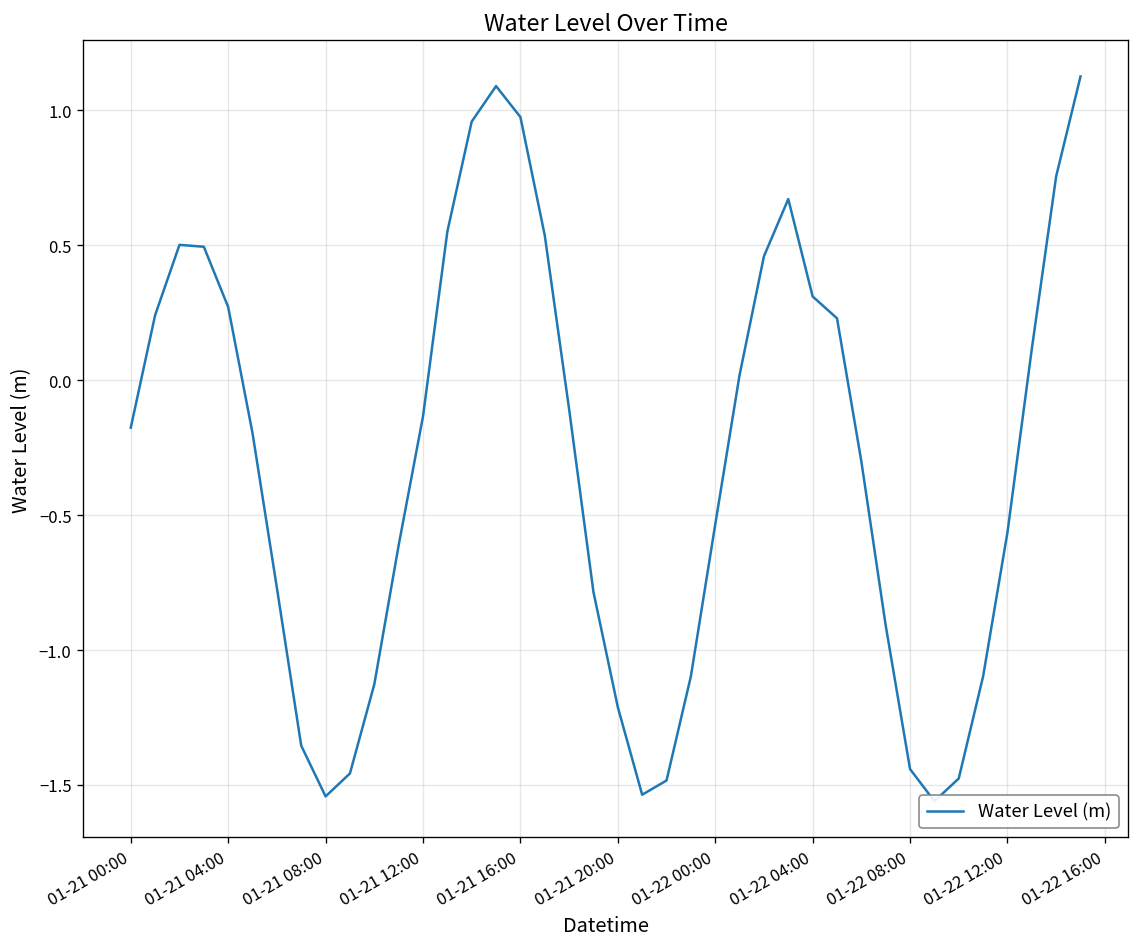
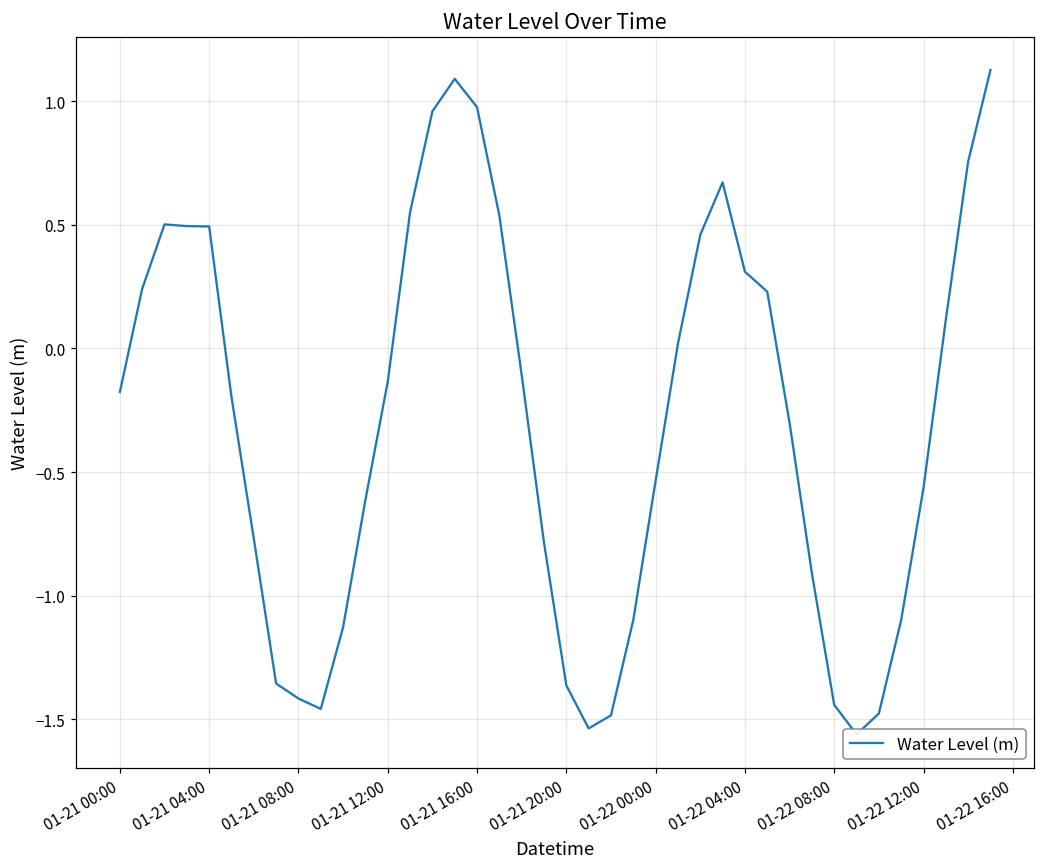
01-21 04:00: 0.27 -> 0.49
01-21 08:00: -1.54 -> -1.42
01-21 20:00: -1.21 -> -1.36
